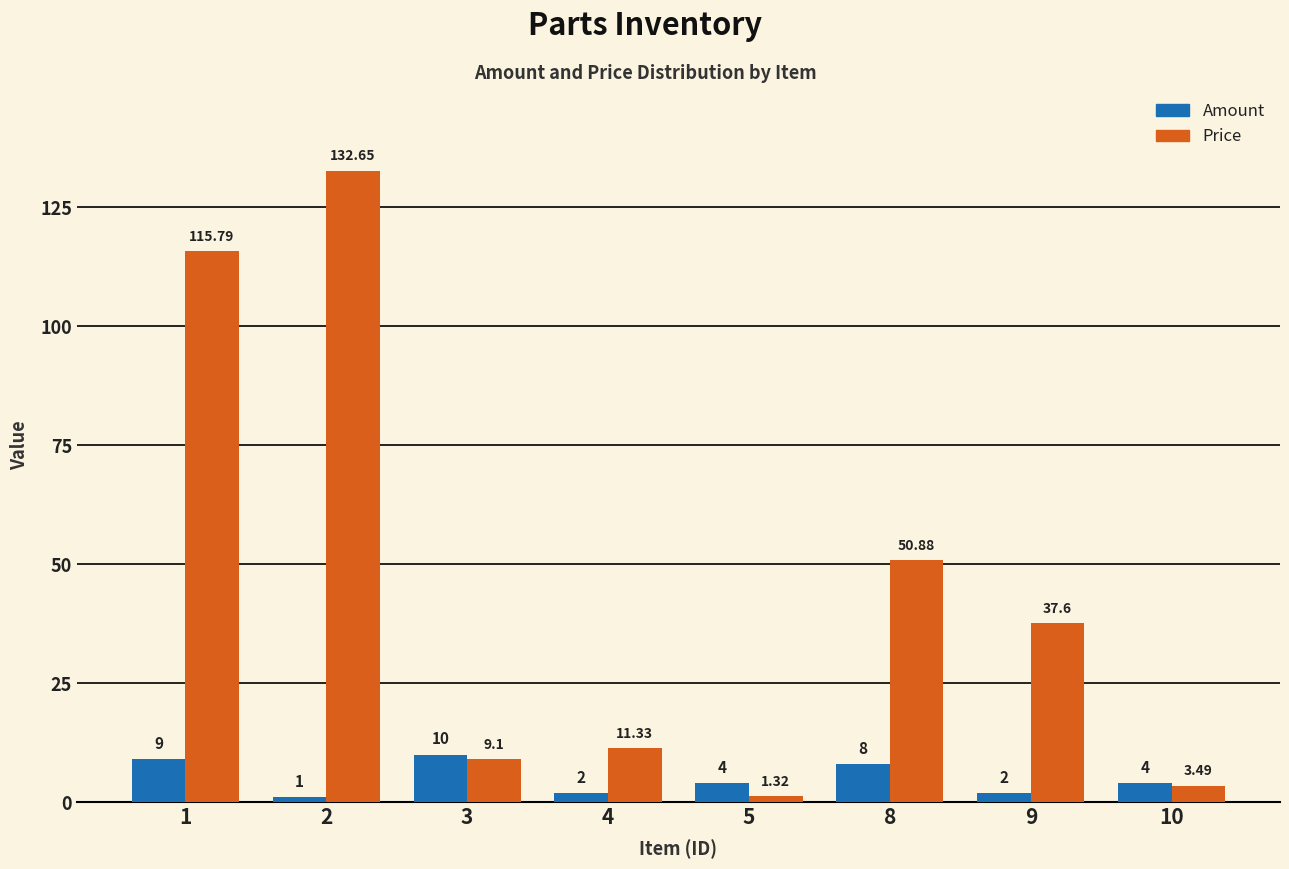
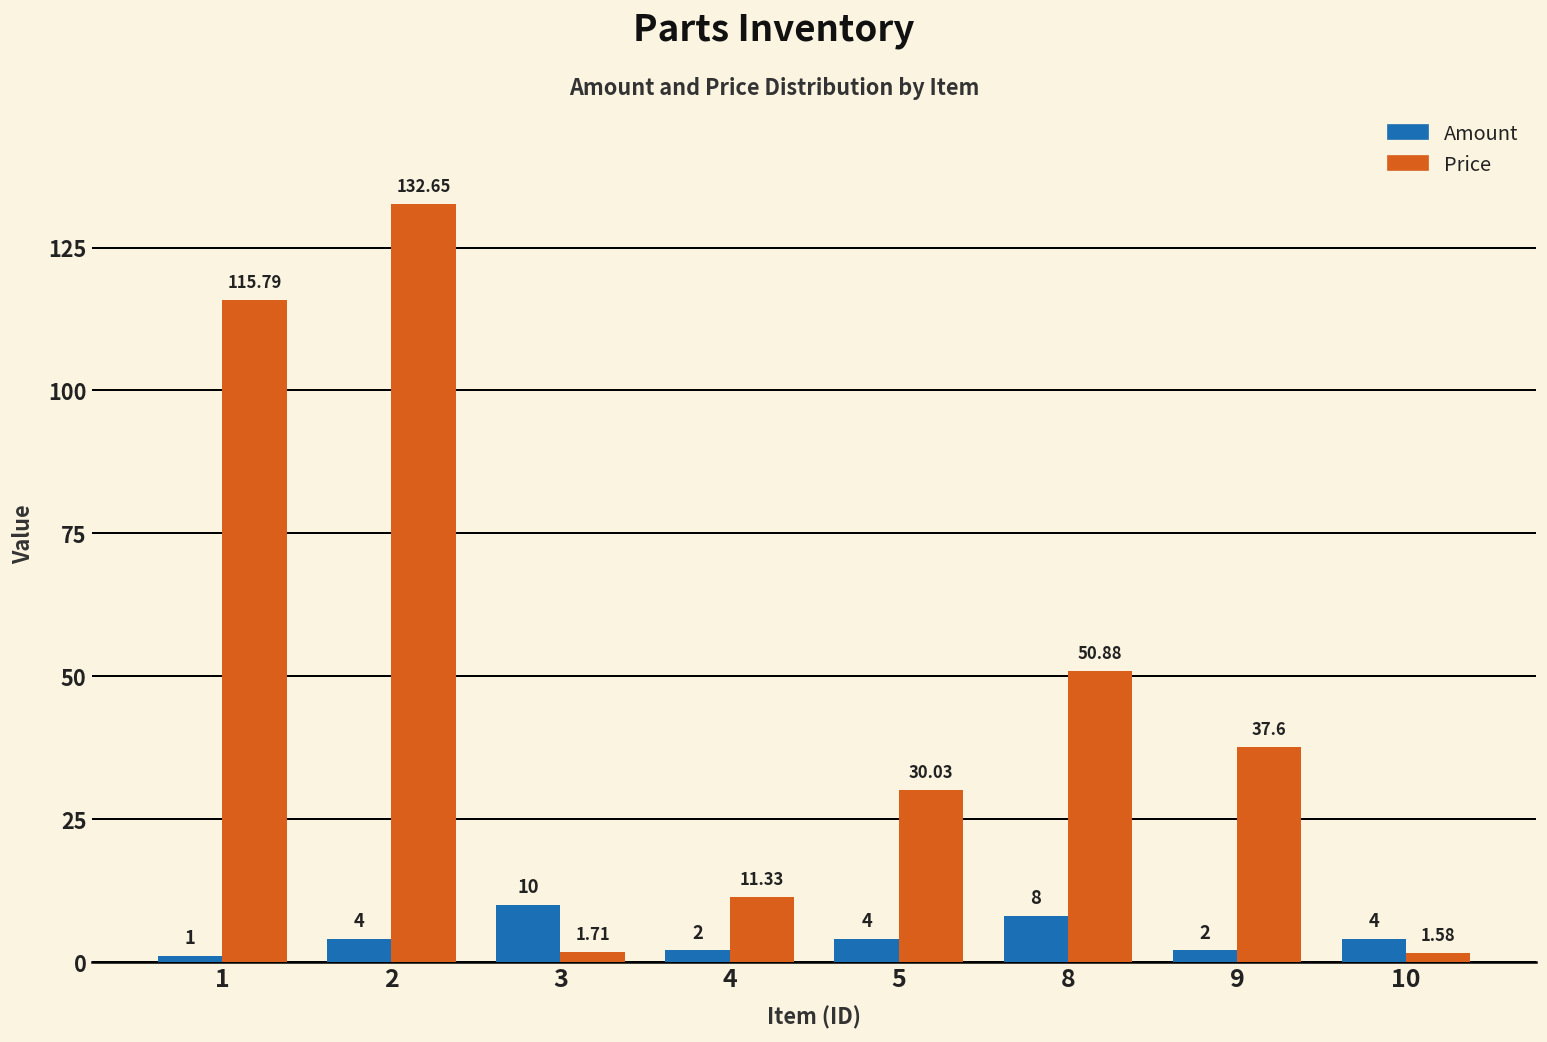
Amount, 1: 9 -> 1
Amount, 2: 1 -> 4
Price, 3: 9.1 -> 1.71
Price, 5: 1.32 -> 30.03
Price, 10: 3.49 -> 1.58
